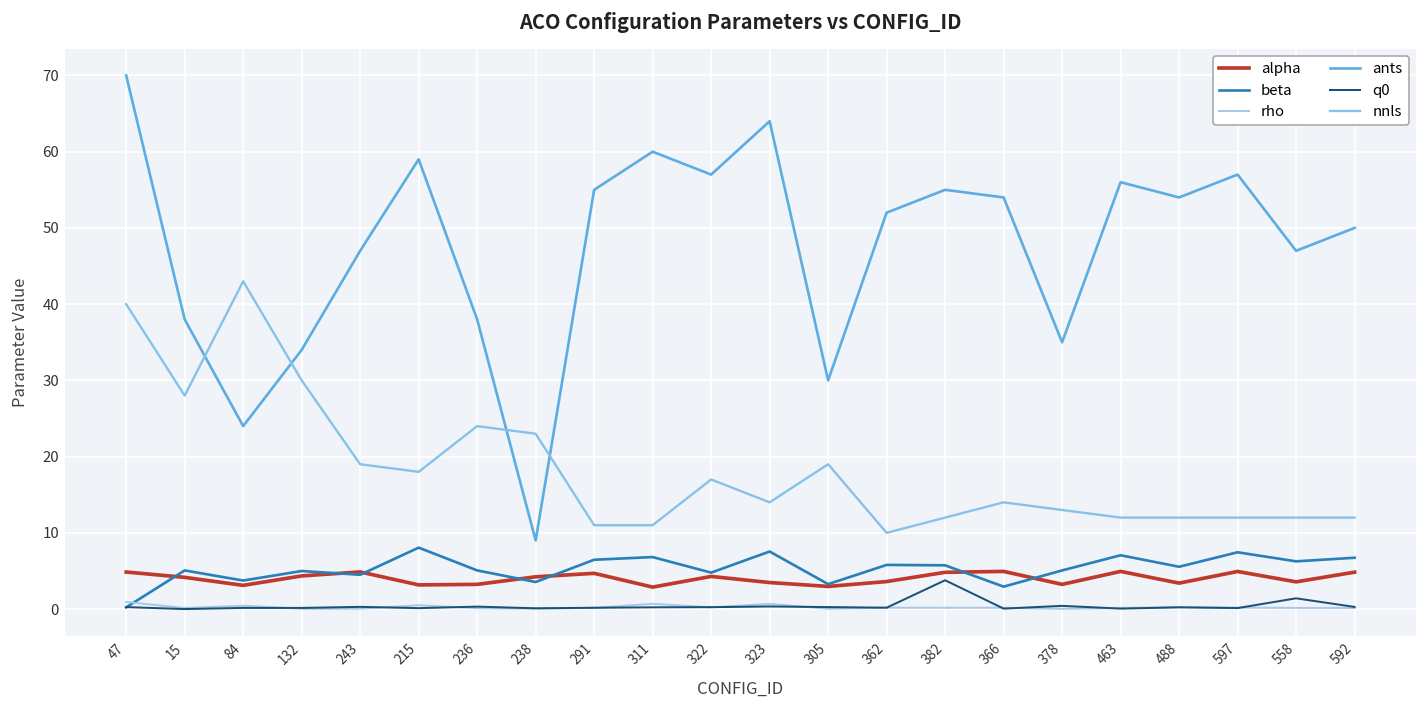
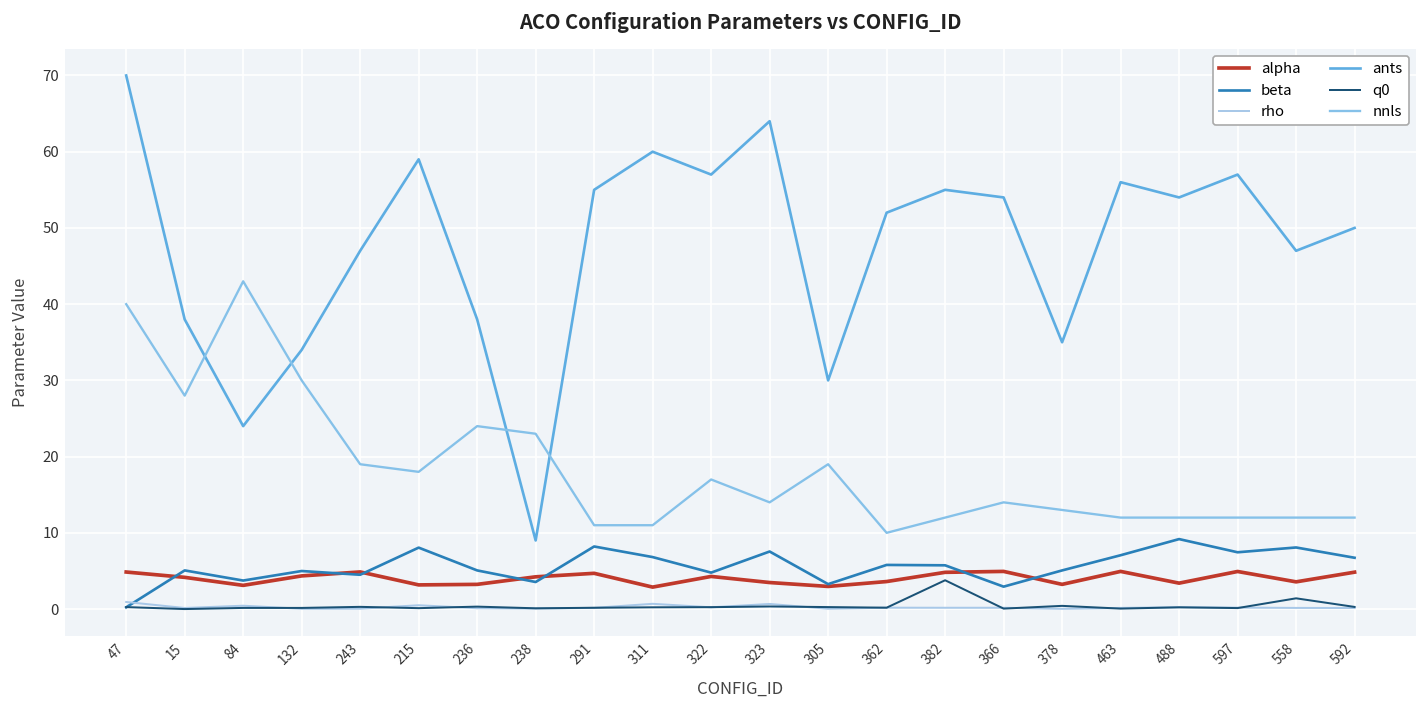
beta, 291: 6 -> 8
beta, 488: 6 -> 9
beta, 558: 6 -> 8
